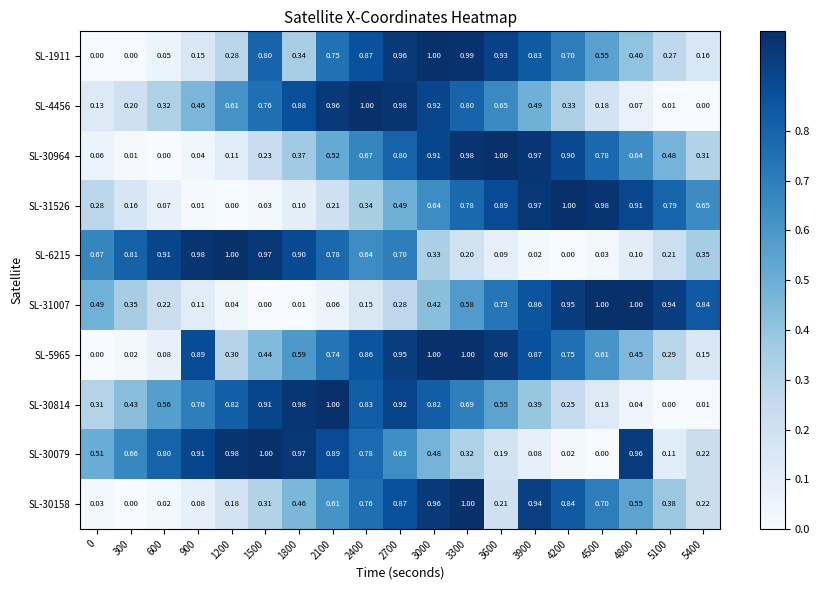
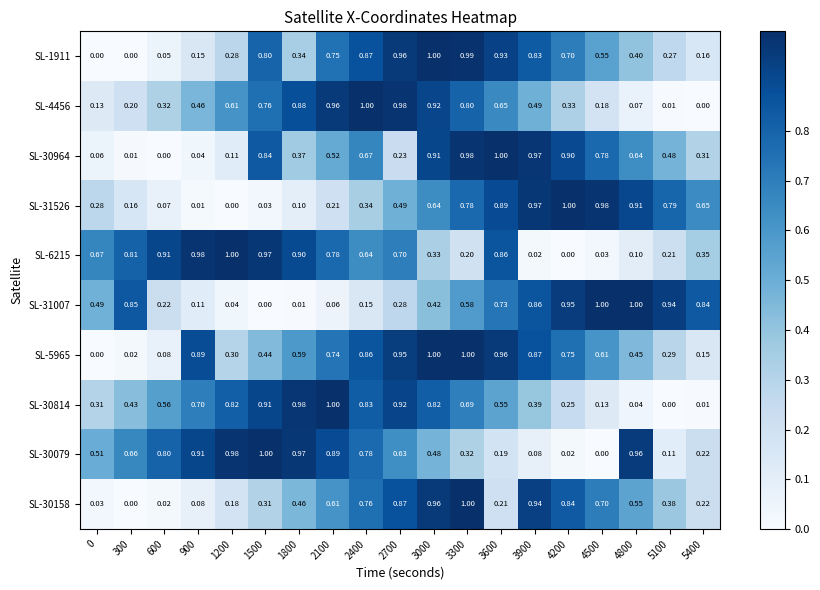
SL-30964, 1500: 0.23 -> 0.84
SL-30964, 2700: 0.80 -> 0.23
SL-6215, 3600: 0.09 -> 0.86
SL-31007, 300: 0.35 -> 0.85
